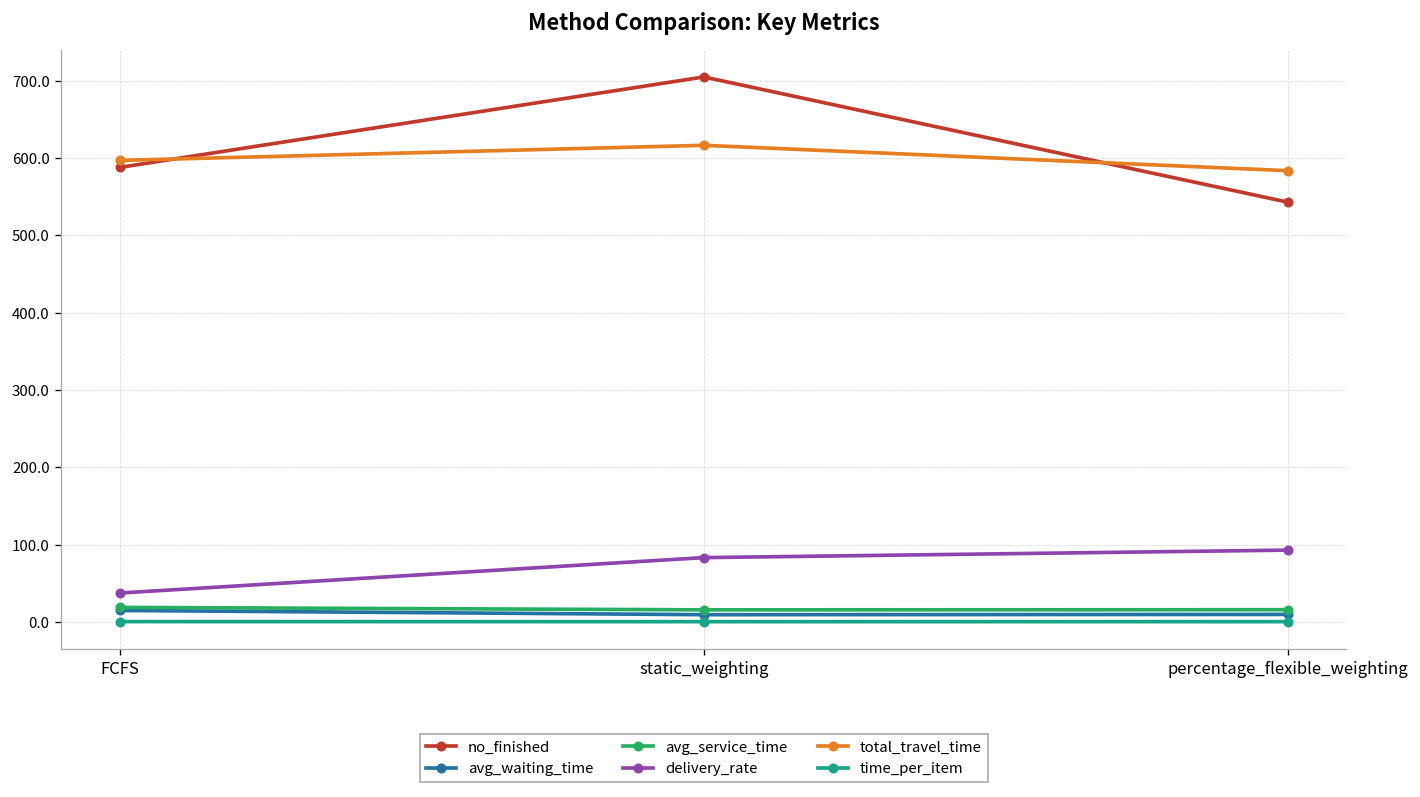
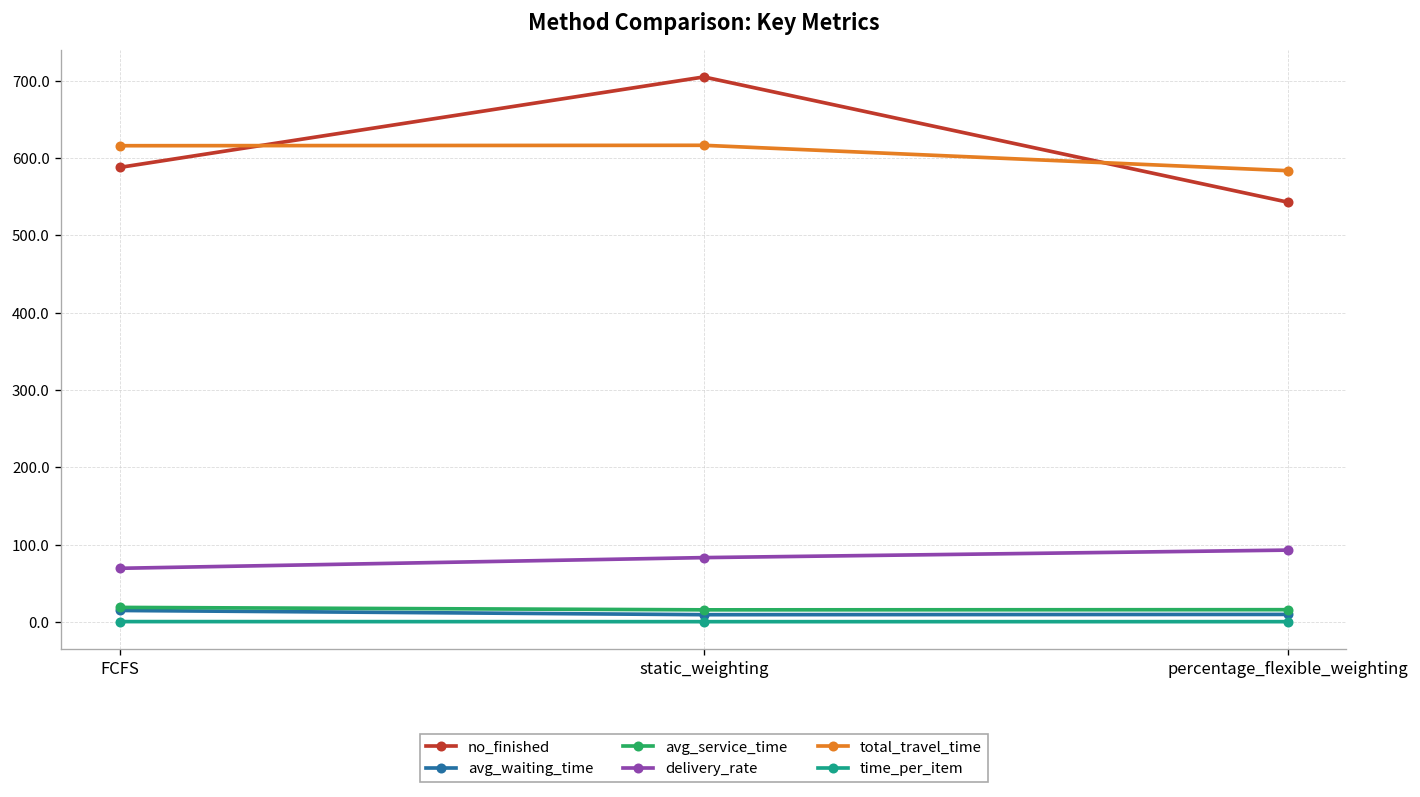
delivery_rate, FCFS: 40 -> 70
total_travel_time, FCFS: 600 -> 620
